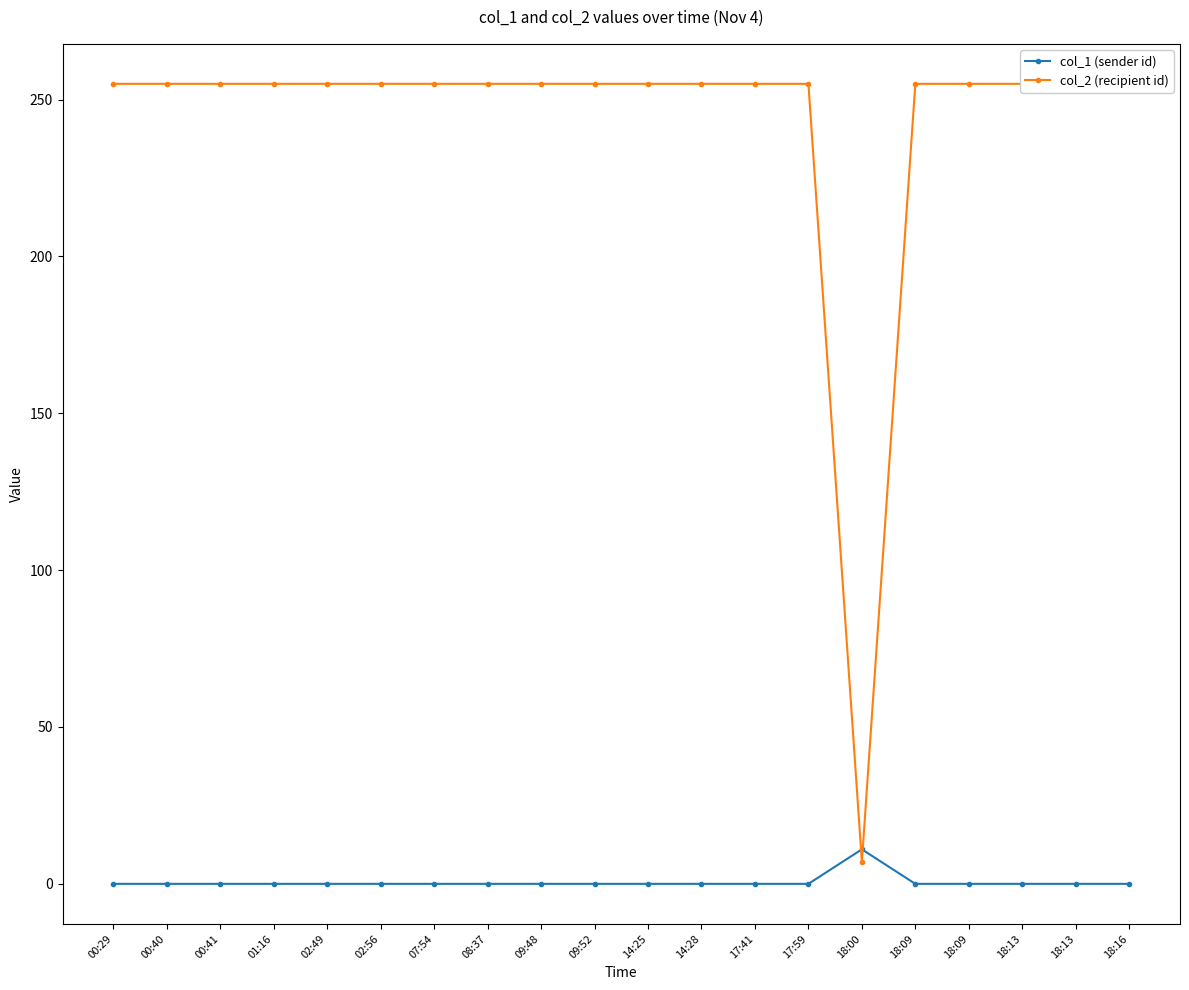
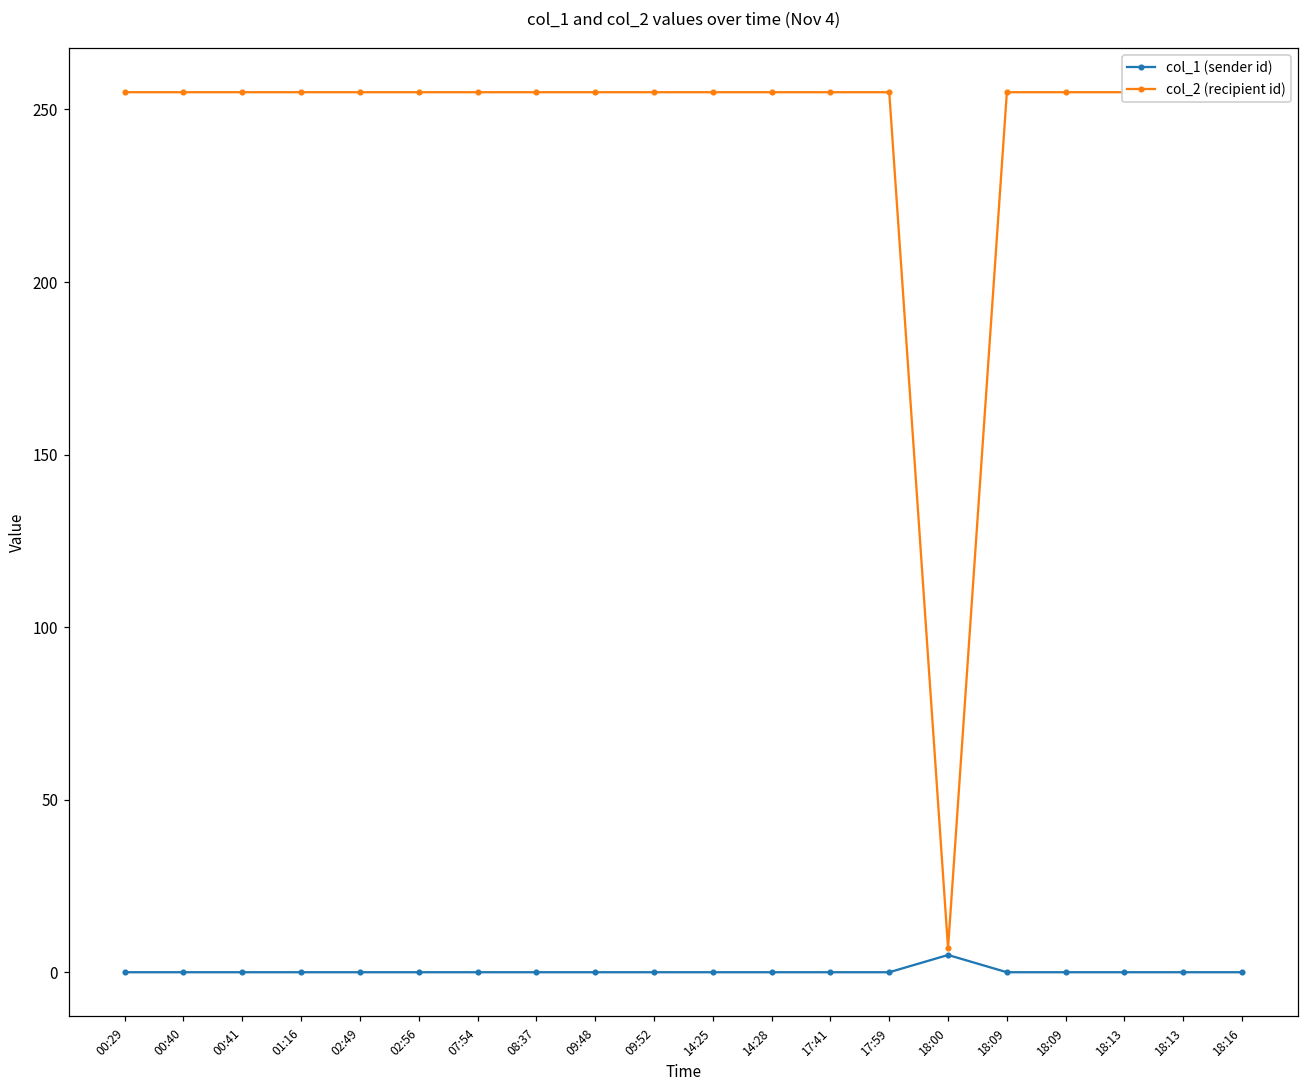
col_1 (sender id), 18:00: 11 -> 5
